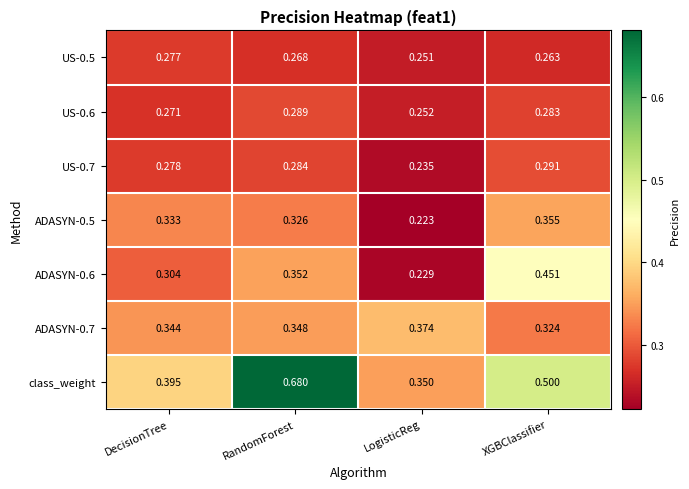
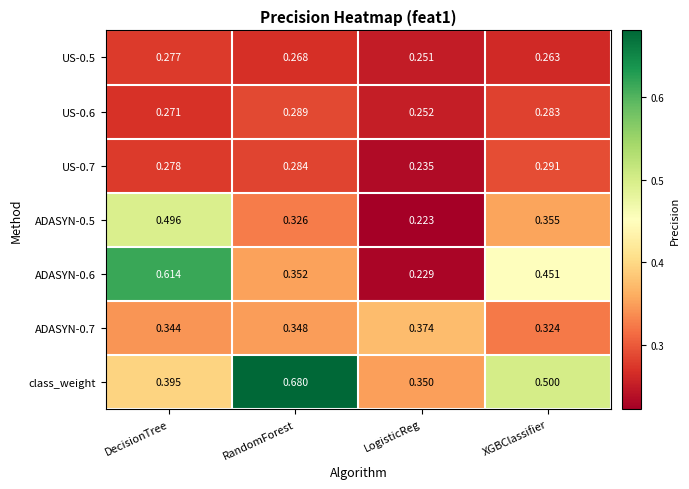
ADASYN-0.5, DecisionTree: 0.333 -> 0.496
ADASYN-0.6, DecisionTree: 0.304 -> 0.614
